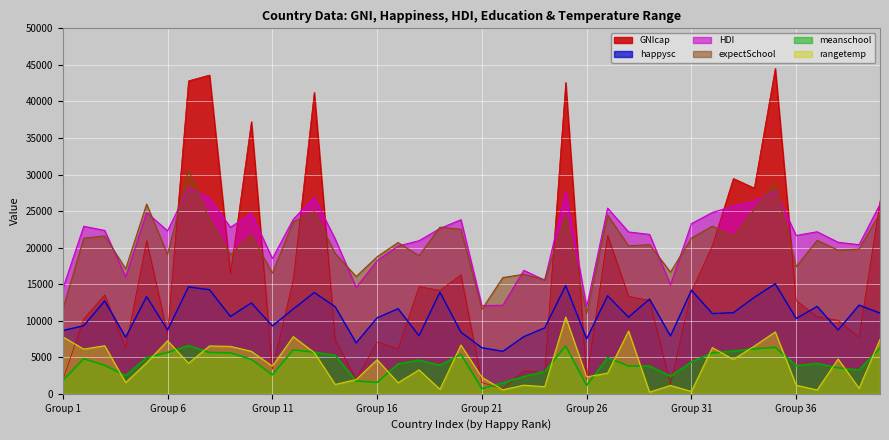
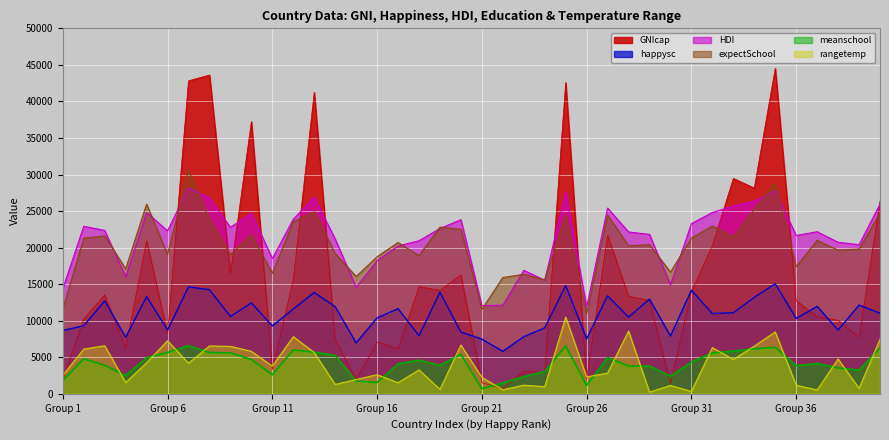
rangetemp, Group 1: 8000 -> 3000
rangetemp, Group 16: 5000 -> 3000
happysc, Group 21: 6000 -> 7000
